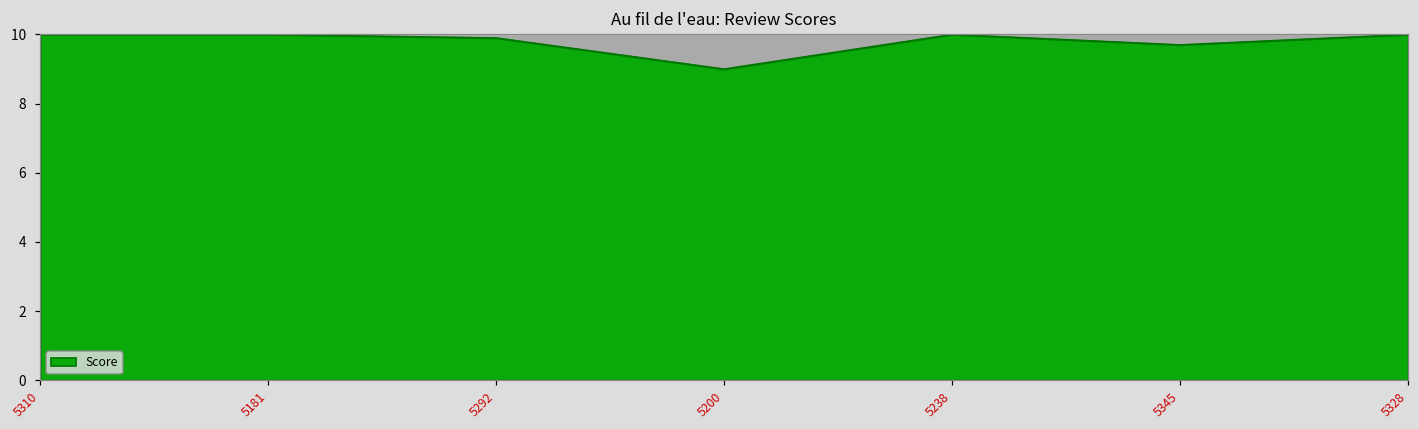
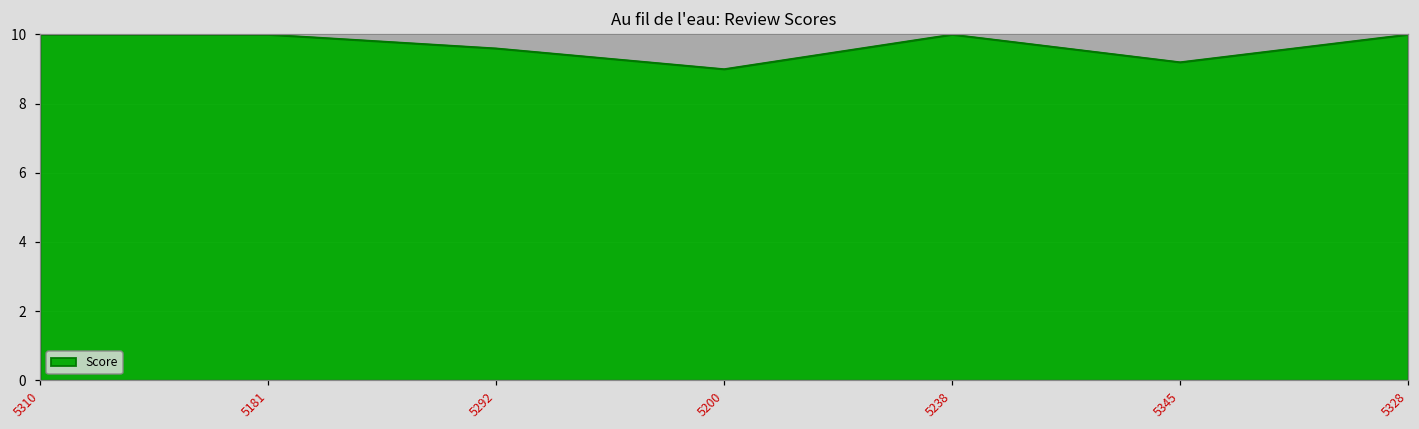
5292: 9.9 -> 9.6
5345: 9.7 -> 9.2
